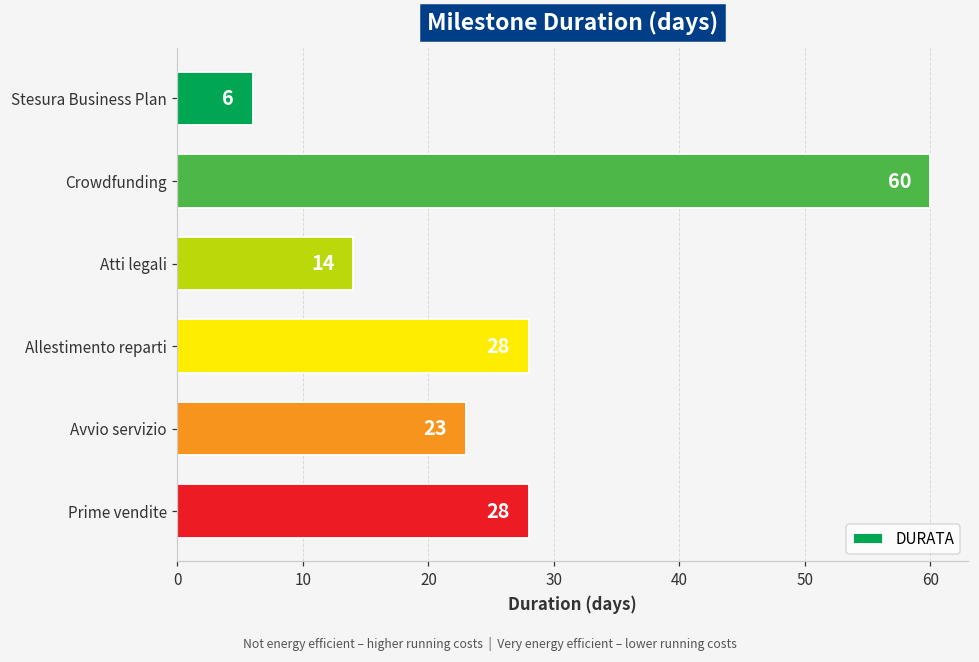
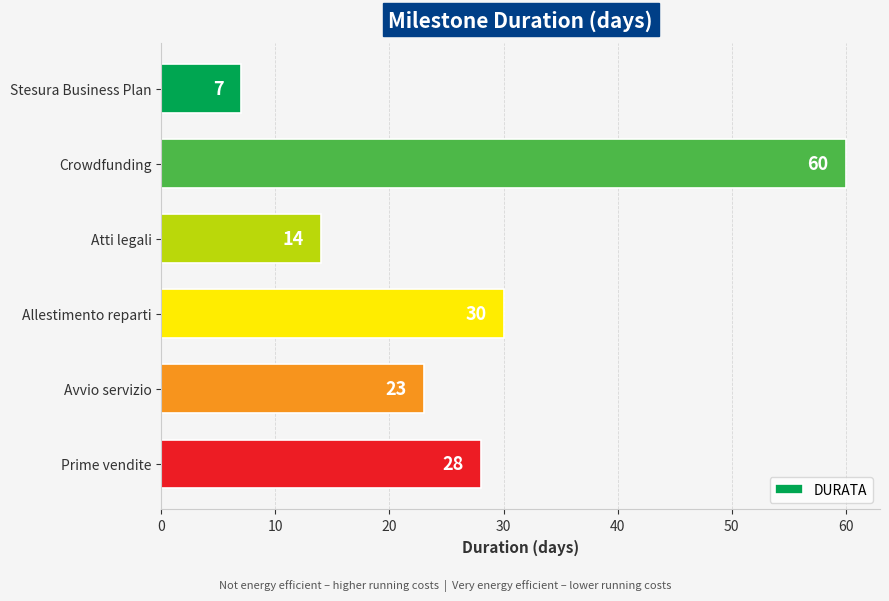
Stesura Business Plan: 6 -> 7
Allestimento reparti: 28 -> 30
